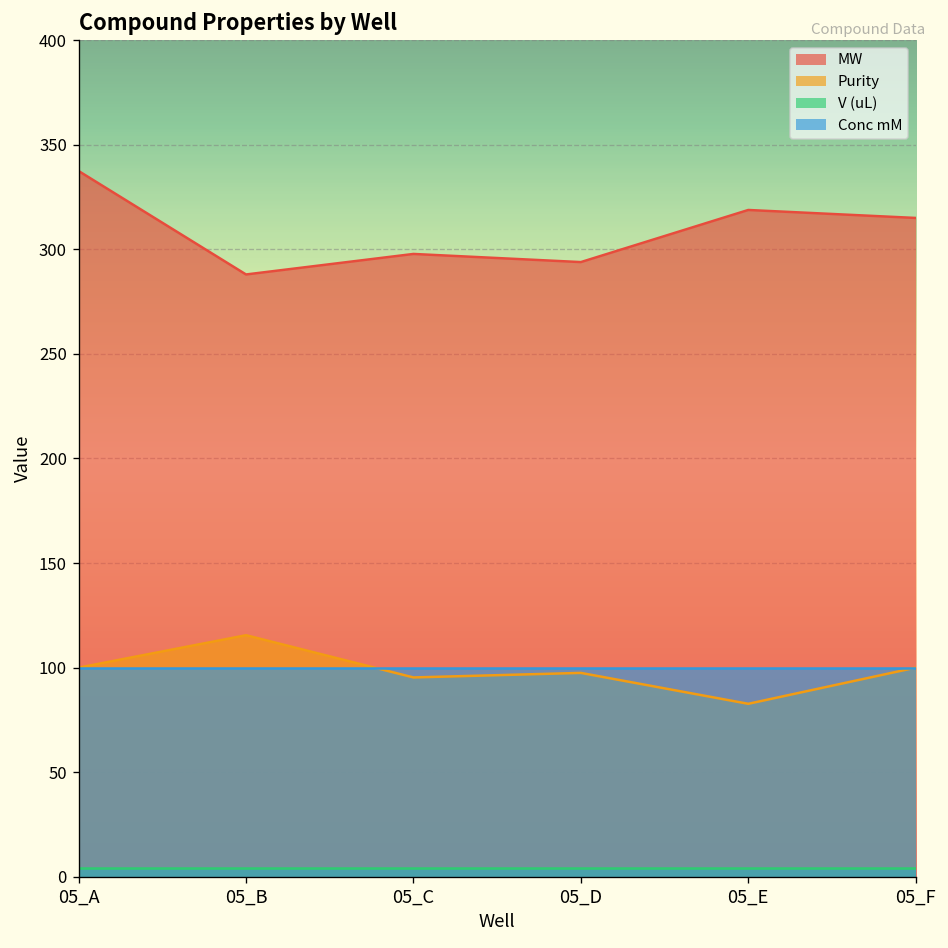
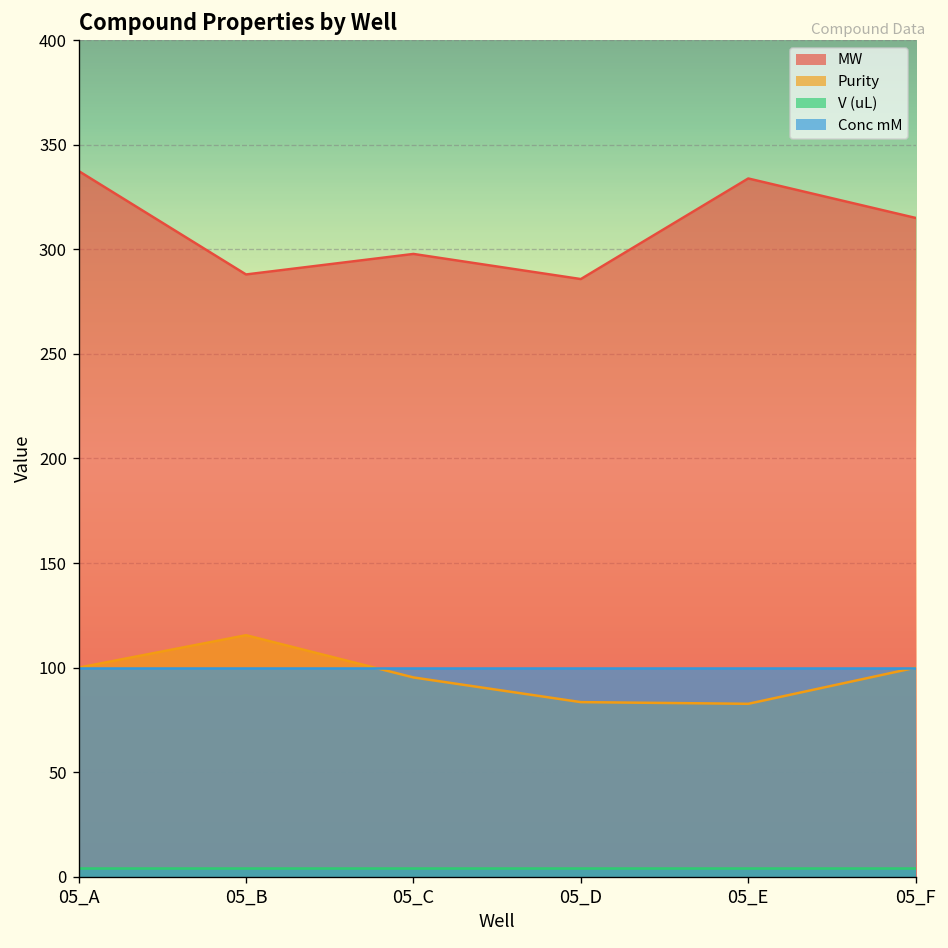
MW, 05_D: 294 -> 286
Purity, 05_D: 97 -> 84
MW, 05_E: 319 -> 334
